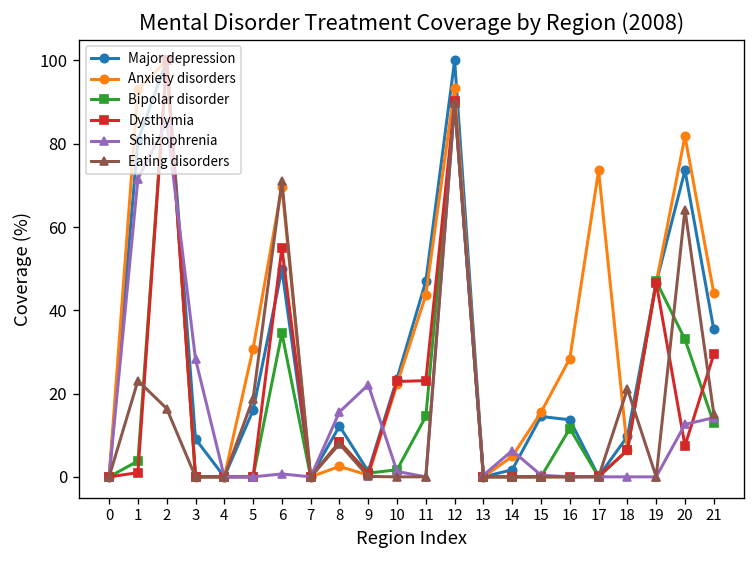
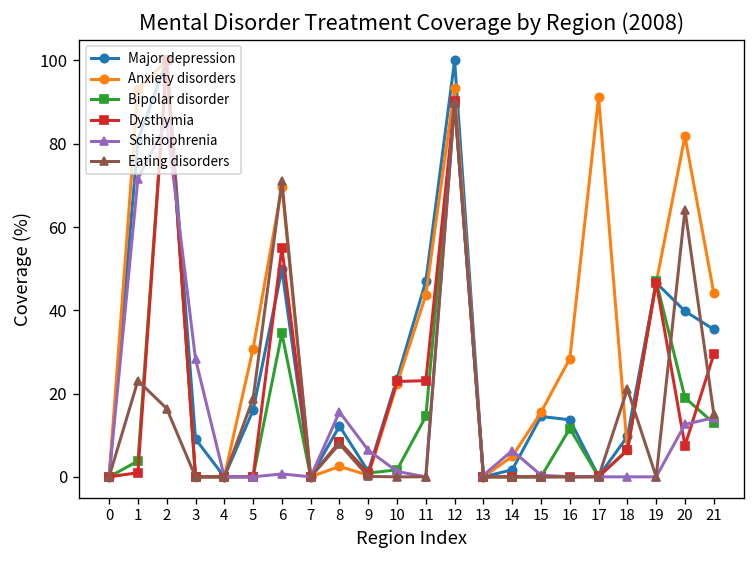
Schizophrenia, 9: 22 -> 6
Anxiety disorders, 17: 74 -> 91
Major depression, 20: 74 -> 40
Bipolar disorder, 20: 33 -> 19
